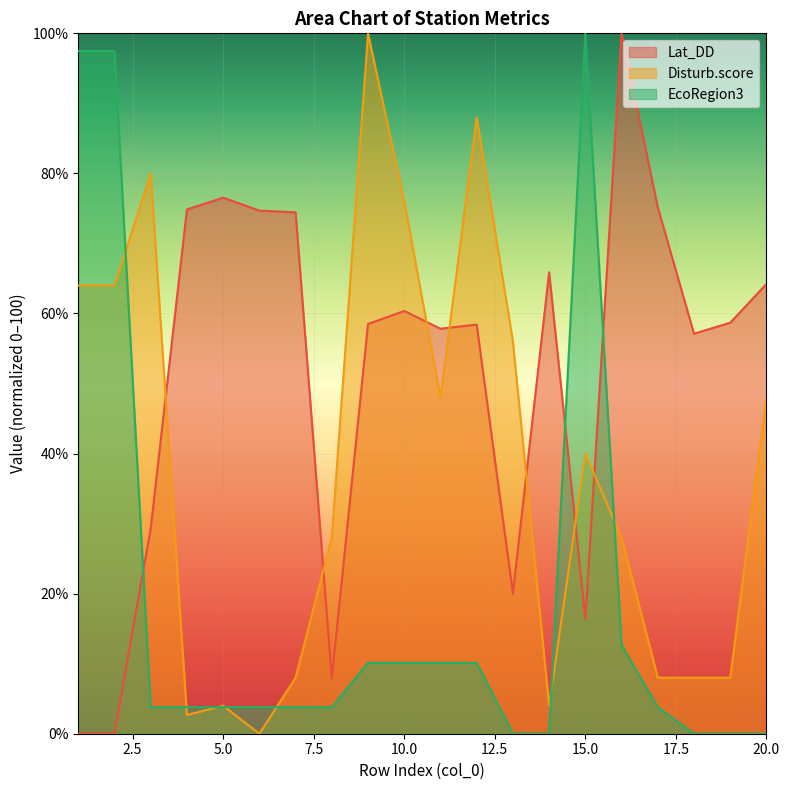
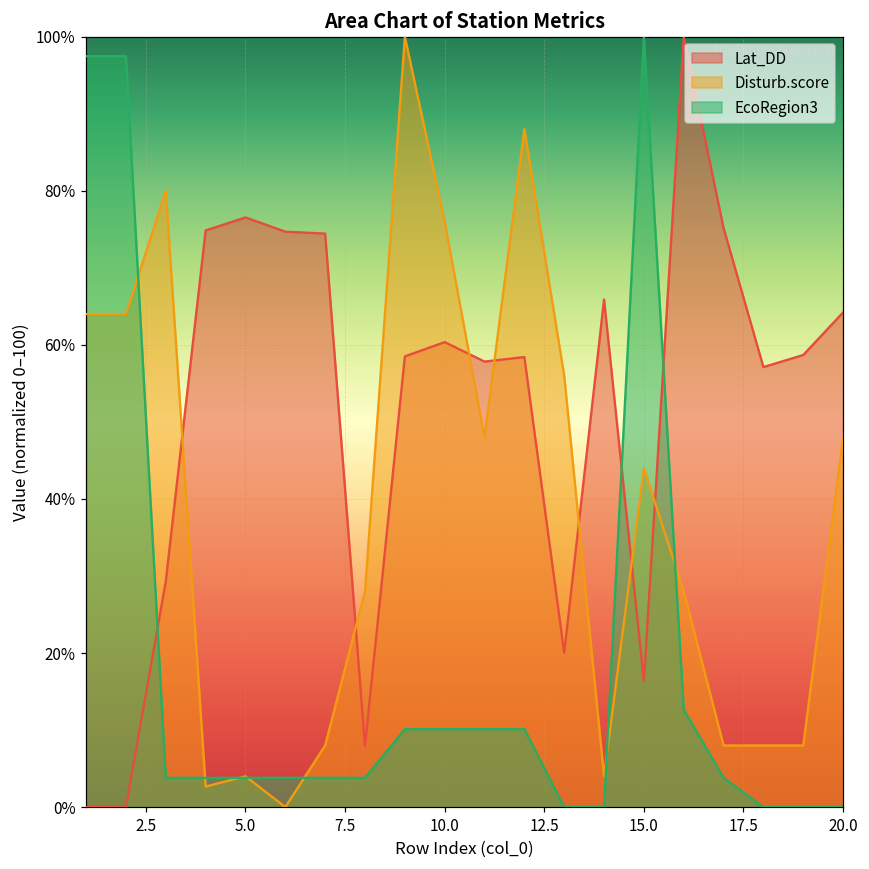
Disturb.score, 15.0: 40% -> 44%
